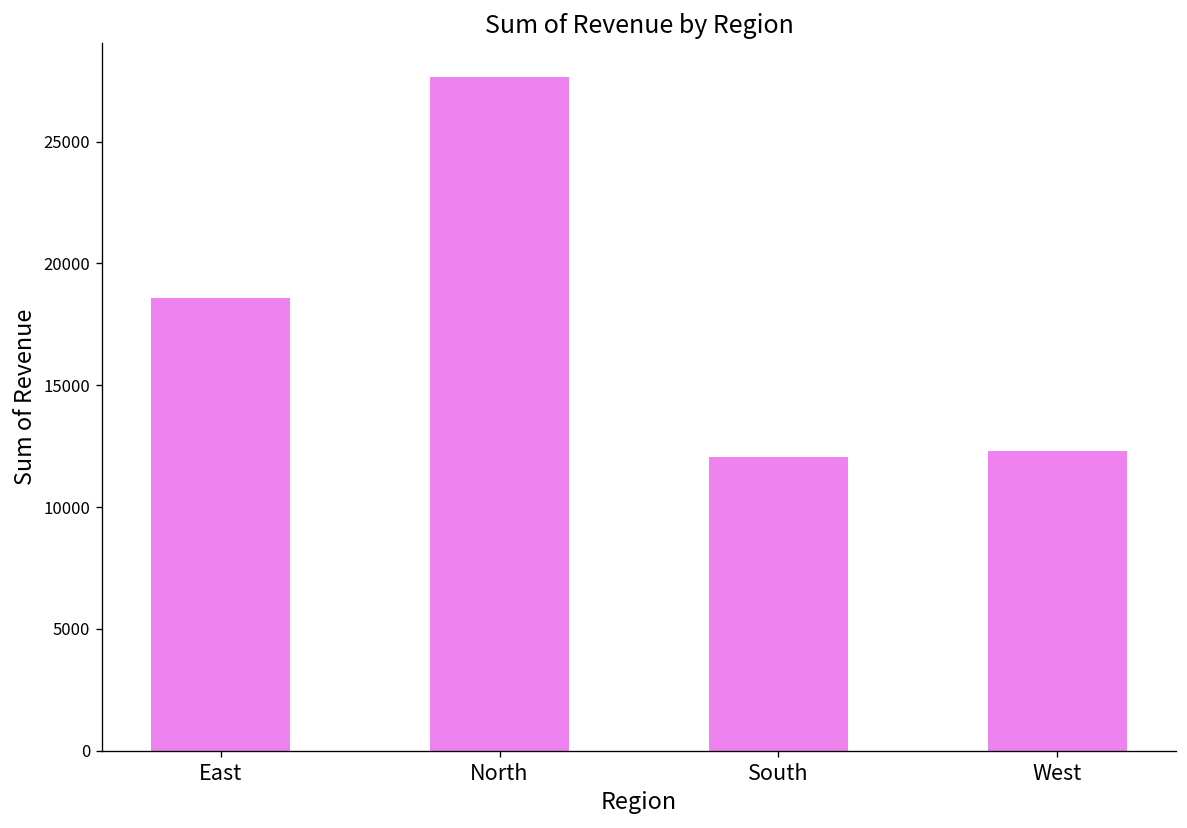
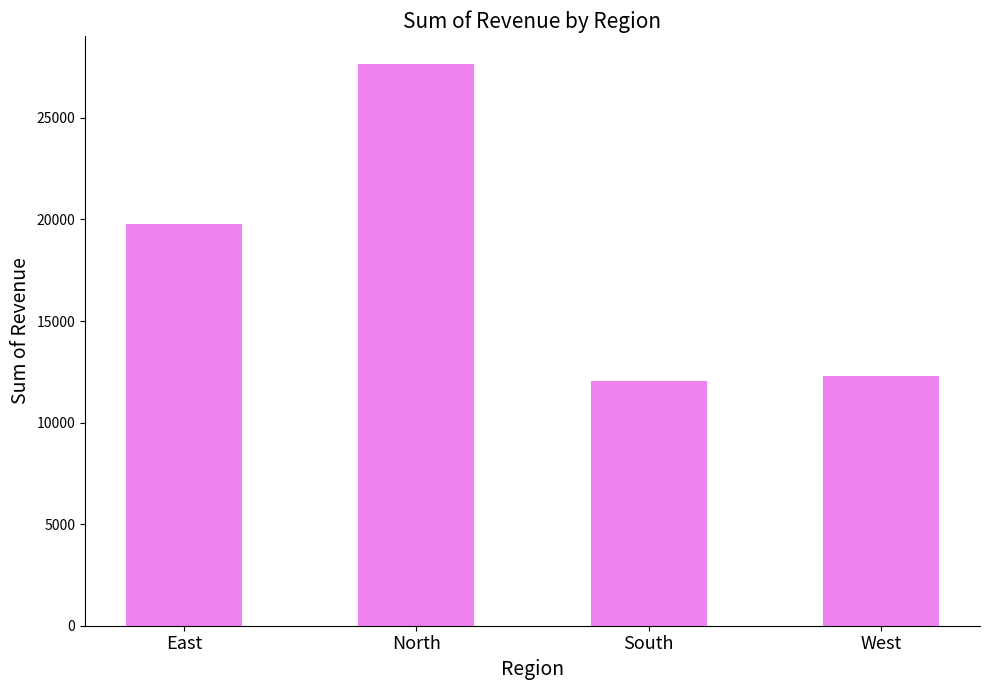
East: 18600 -> 19800
